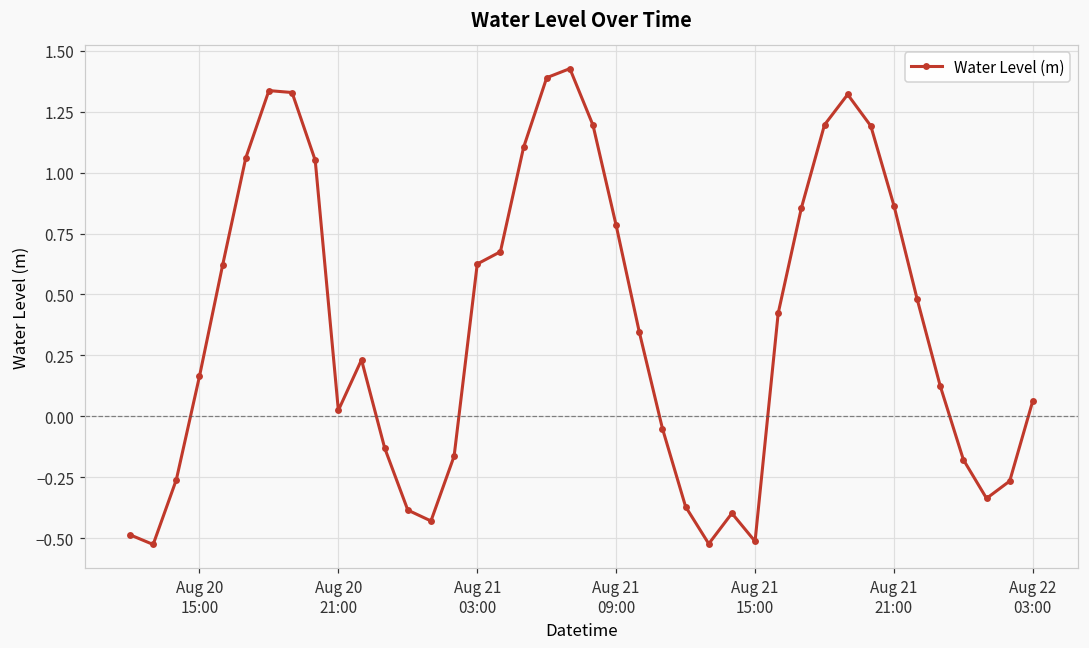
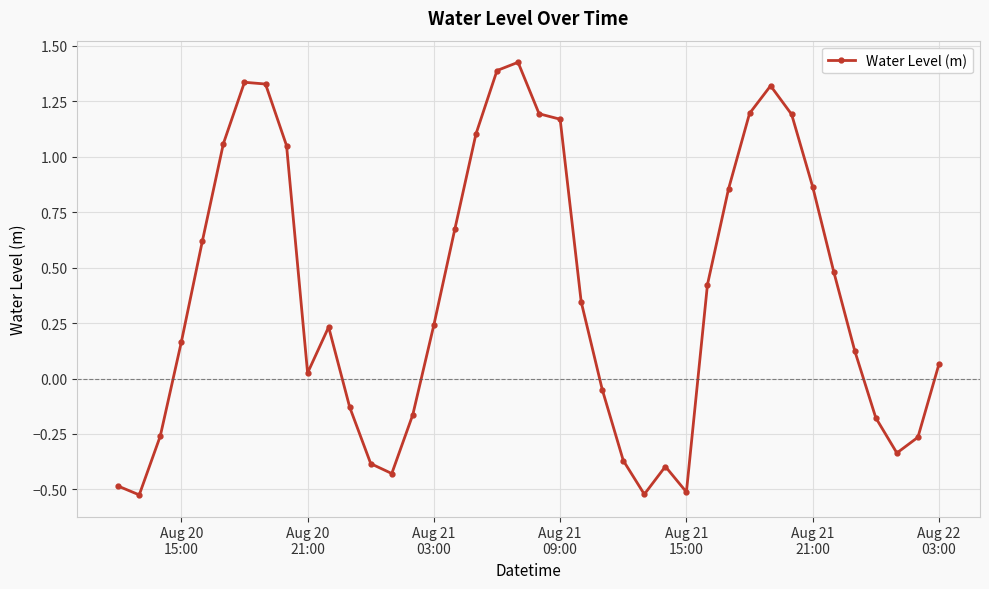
Aug 21 03:00: 0.63 -> 0.24
Aug 21 09:00: 0.78 -> 1.17
